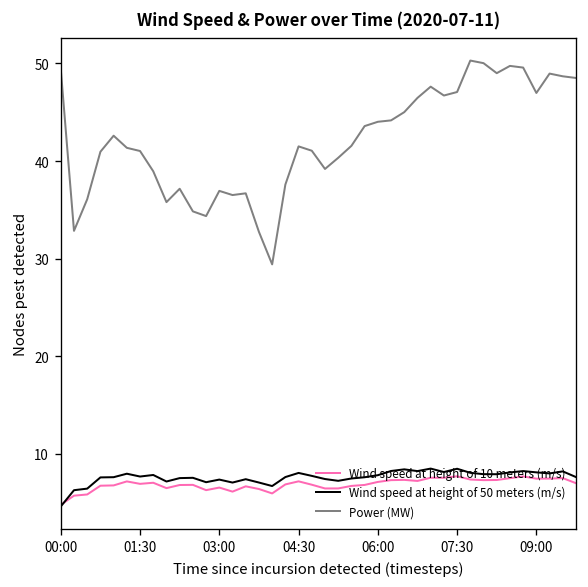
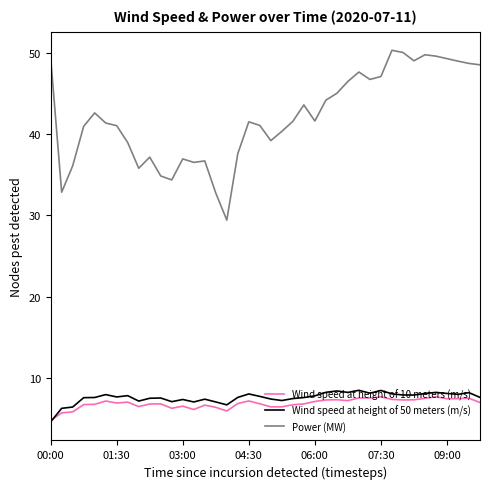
Power (MW), 06:00: 44 -> 42
Power (MW), 09:00: 47 -> 49
